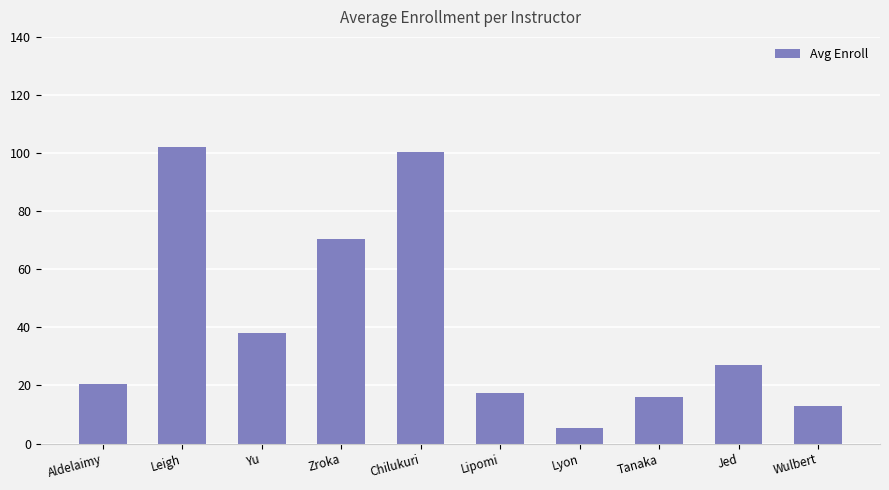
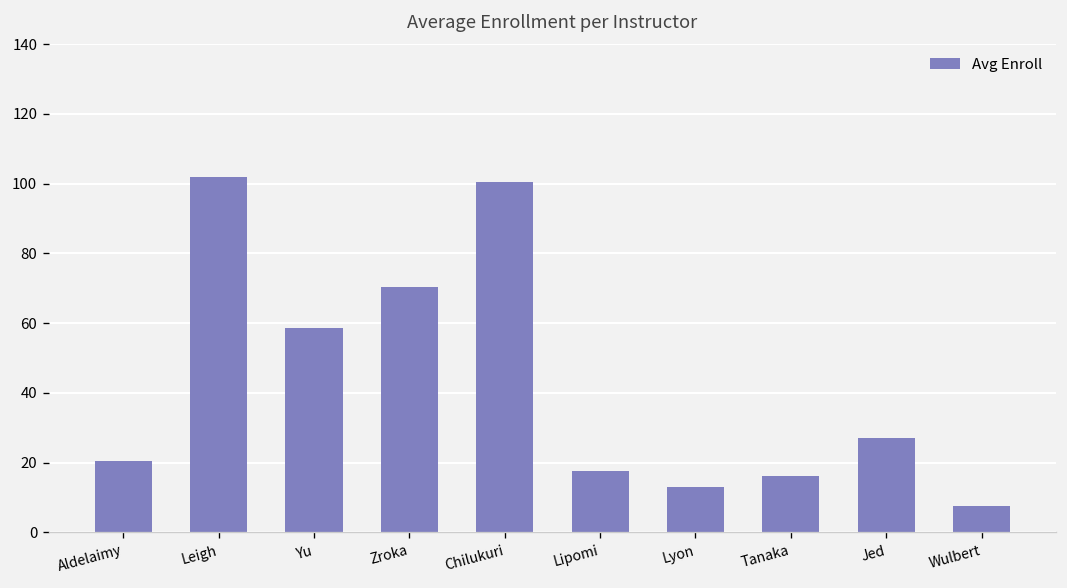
Yu: 38 -> 59
Lyon: 5 -> 13
Wulbert: 13 -> 8
